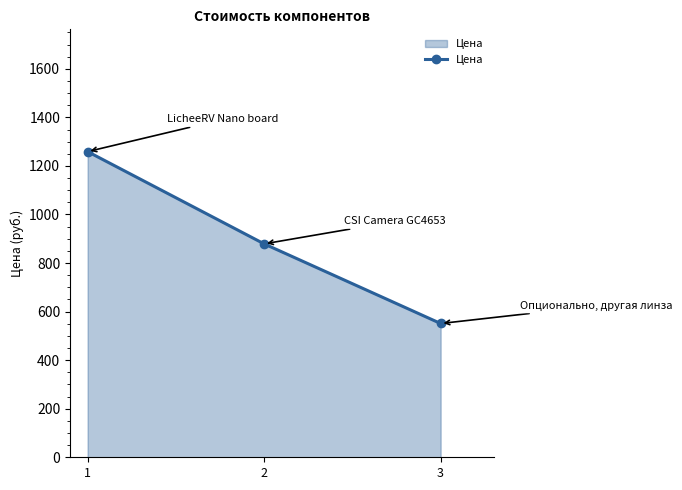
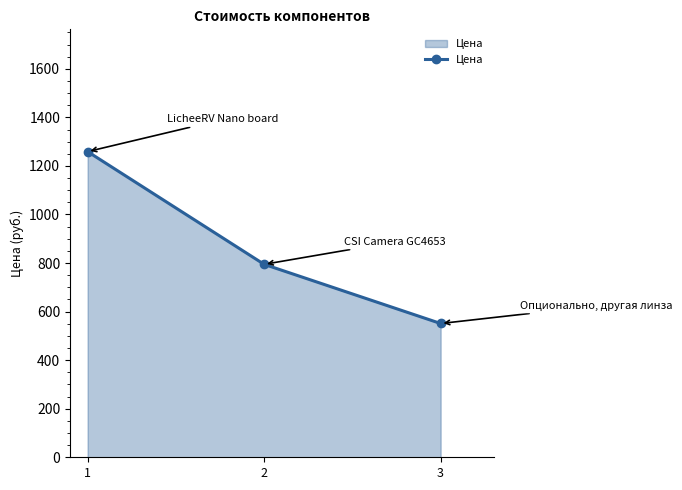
2: 880 -> 790
